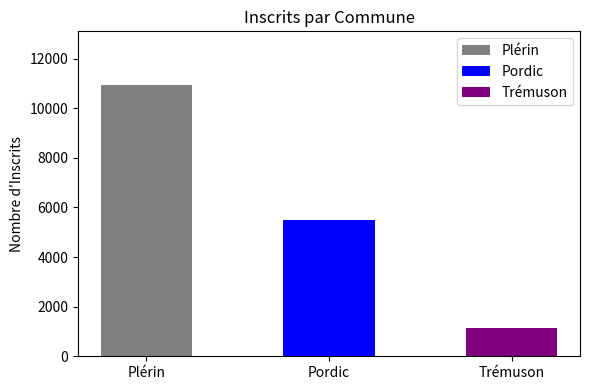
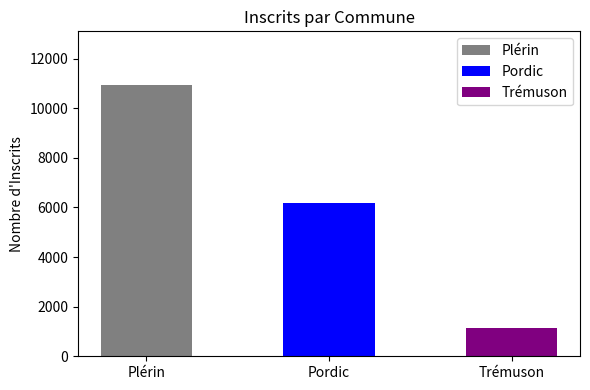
Pordic: 5500 -> 6200
